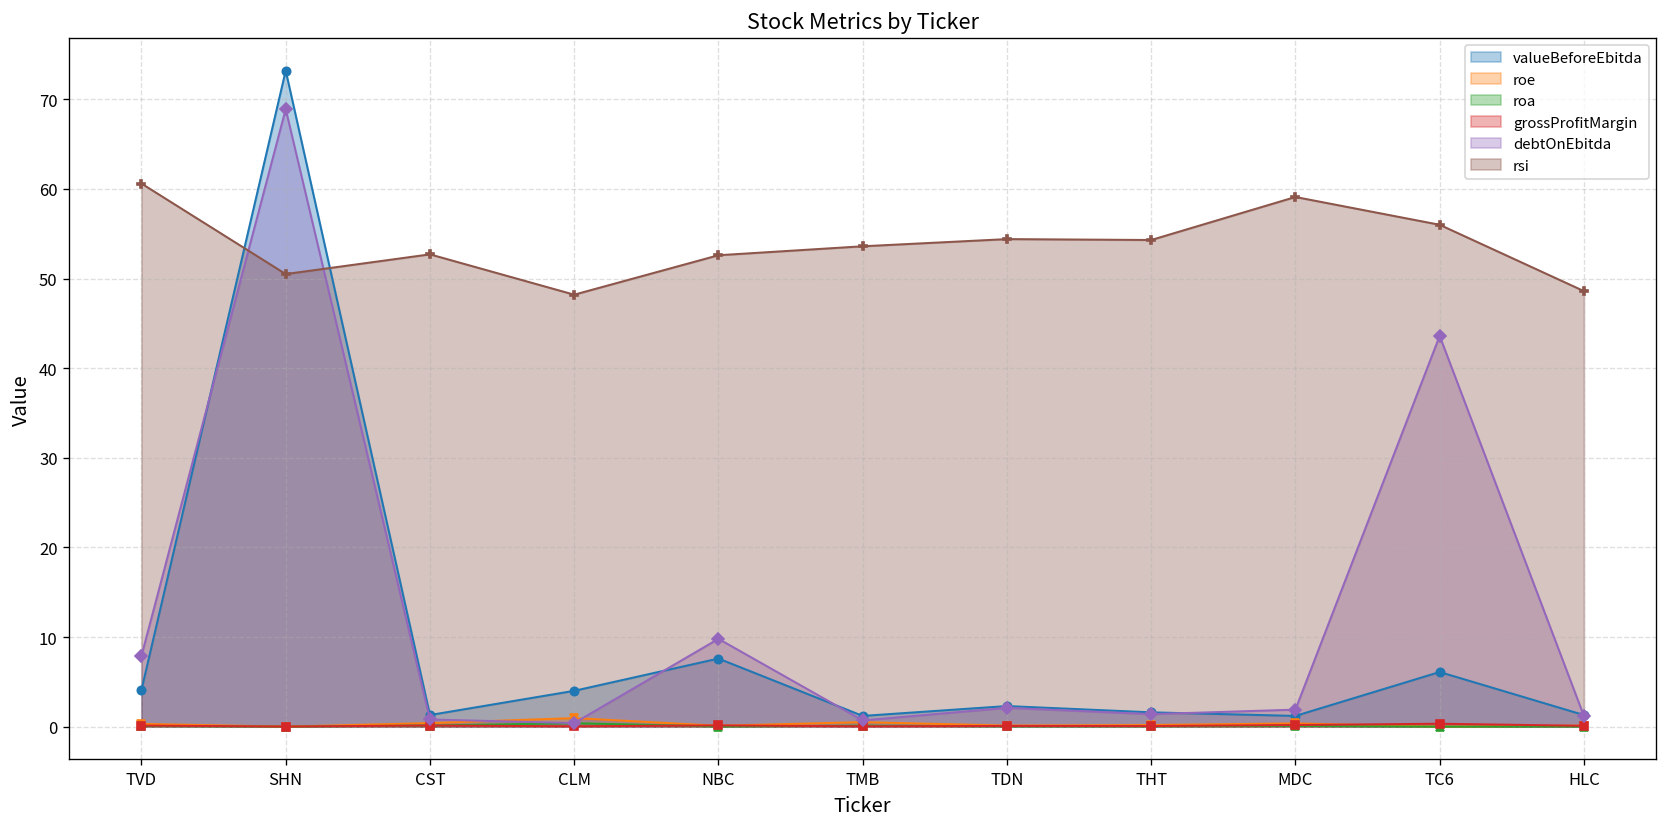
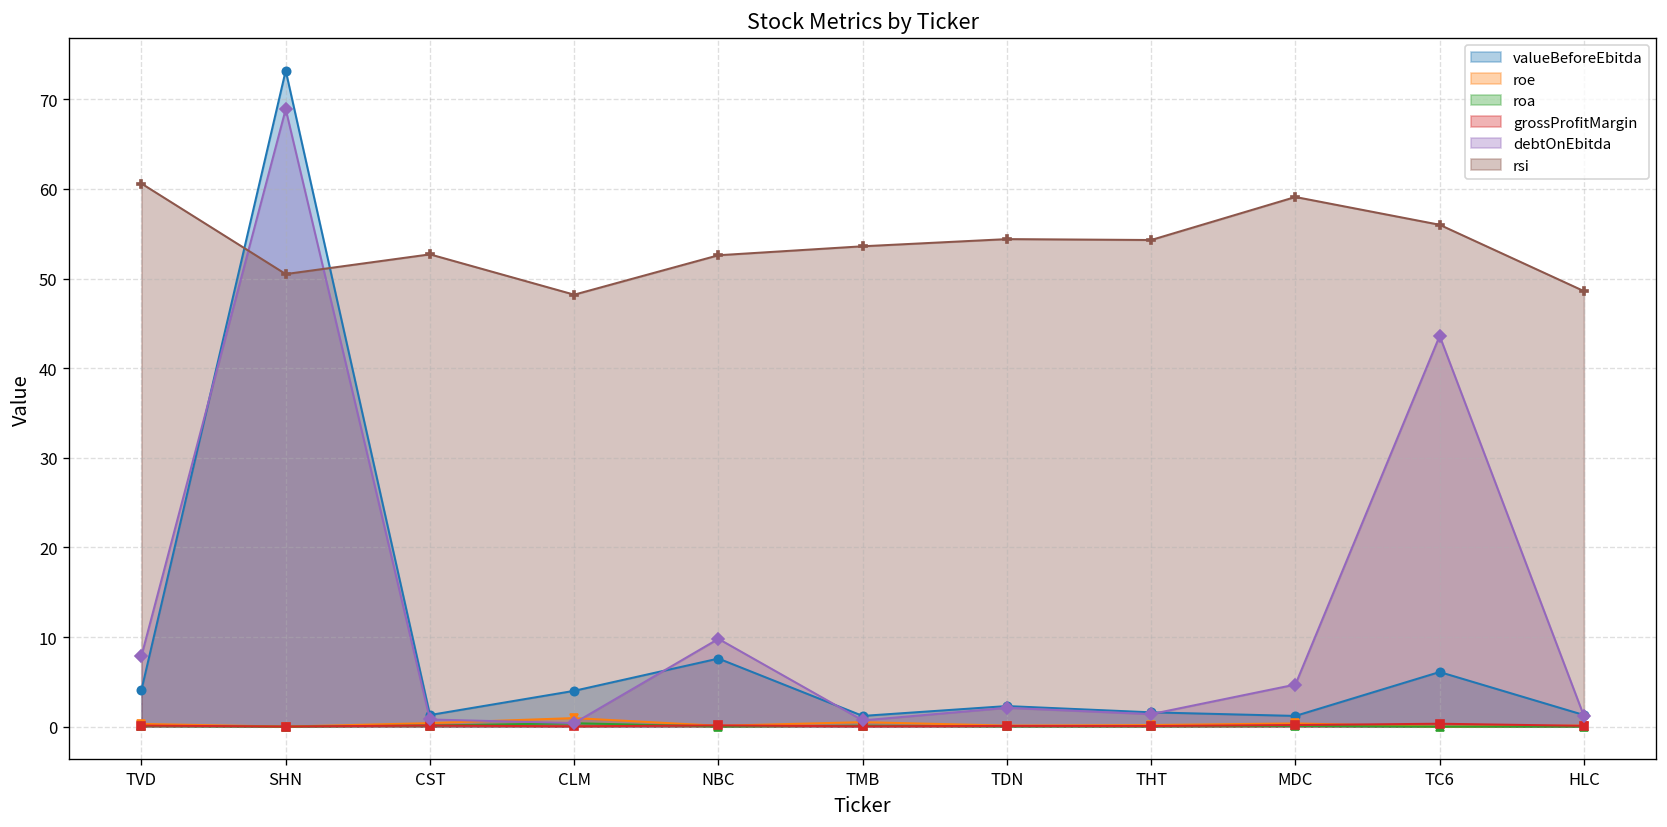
debtOnEbitda, MDC: 2 -> 5
